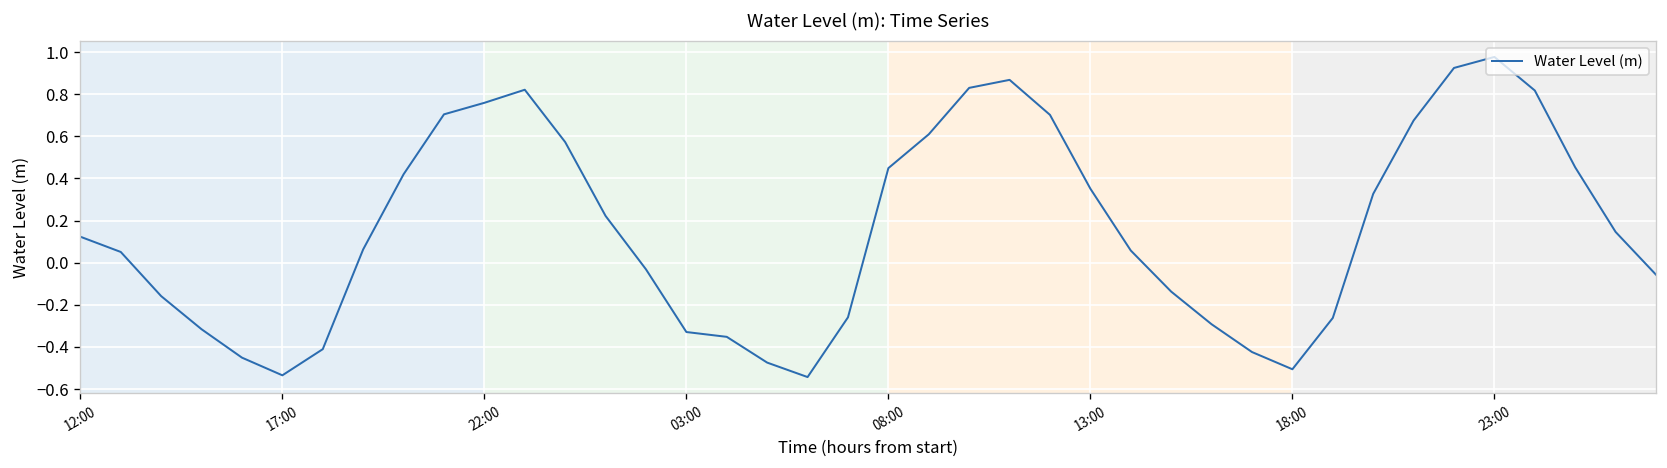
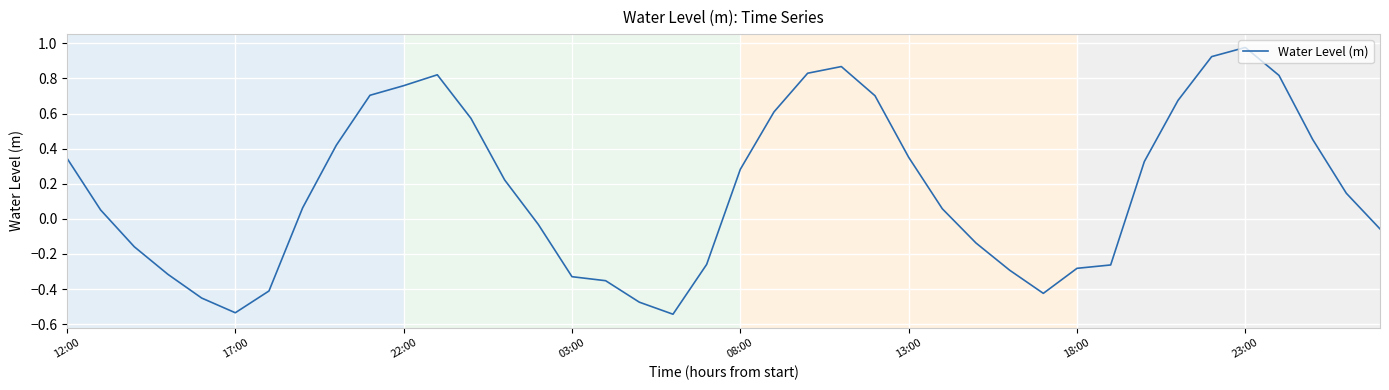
12:00: 0.12 -> 0.35
08:00: 0.45 -> 0.28
18:00: -0.51 -> -0.28
